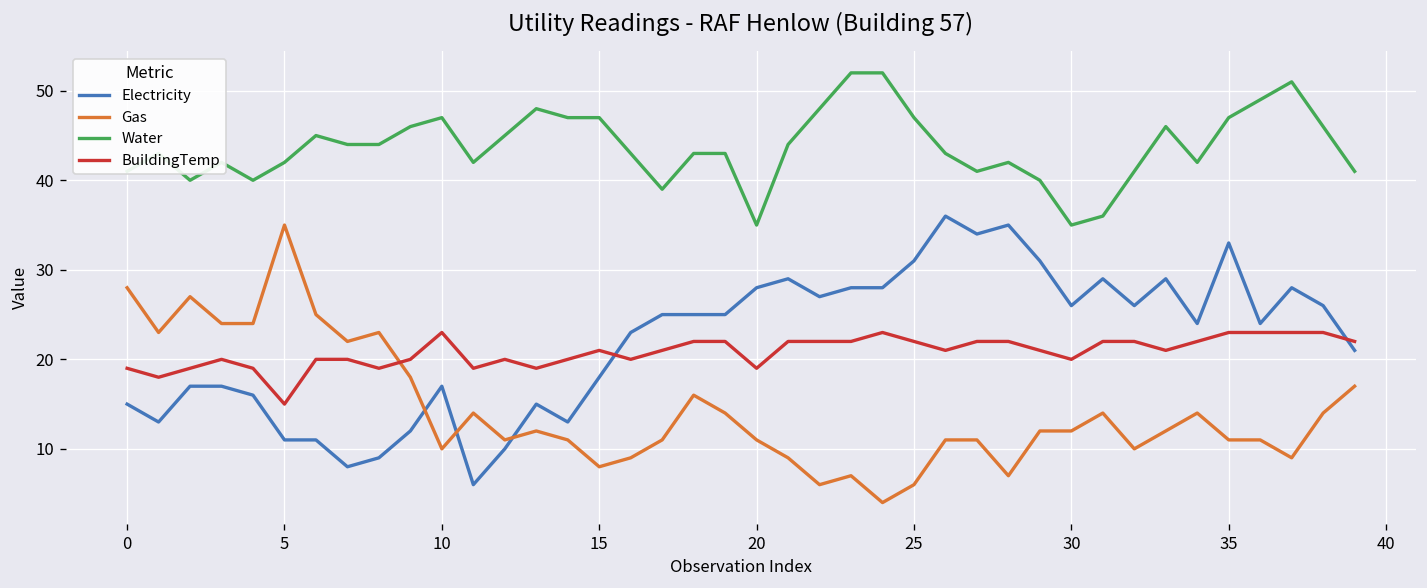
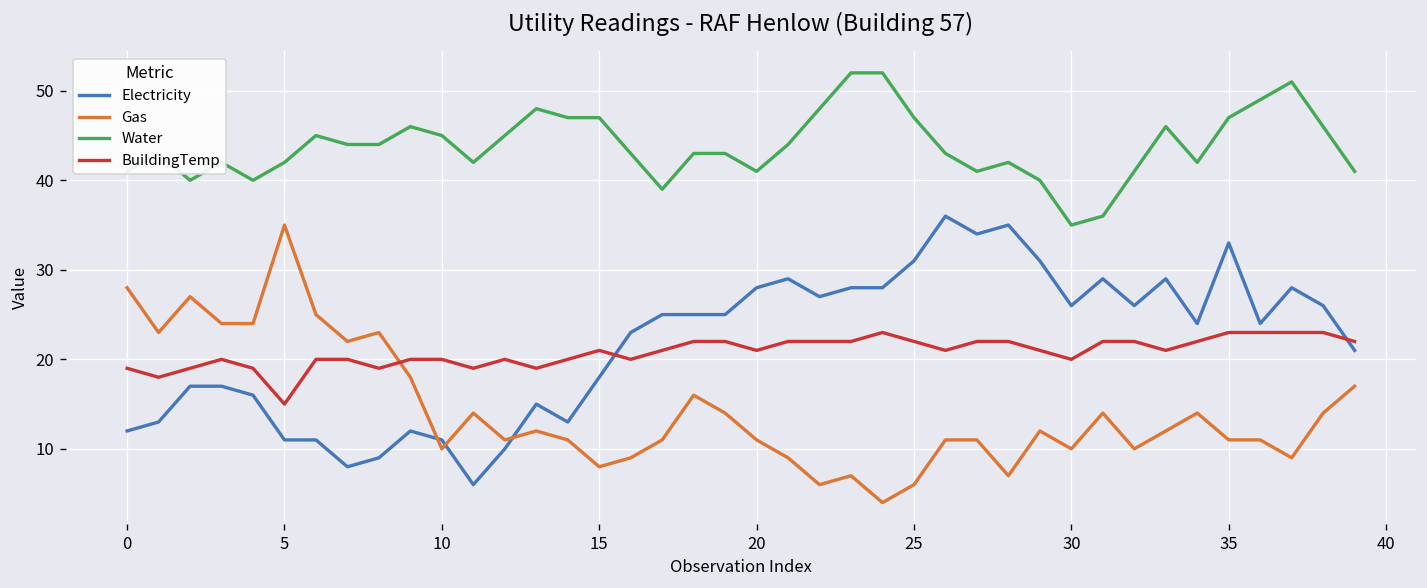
Electricity, 0: 15 -> 12
Electricity, 10: 17 -> 11
Water, 10: 47 -> 45
BuildingTemp, 10: 23 -> 20
Water, 20: 35 -> 41
BuildingTemp, 20: 19 -> 21
Gas, 30: 12 -> 10
